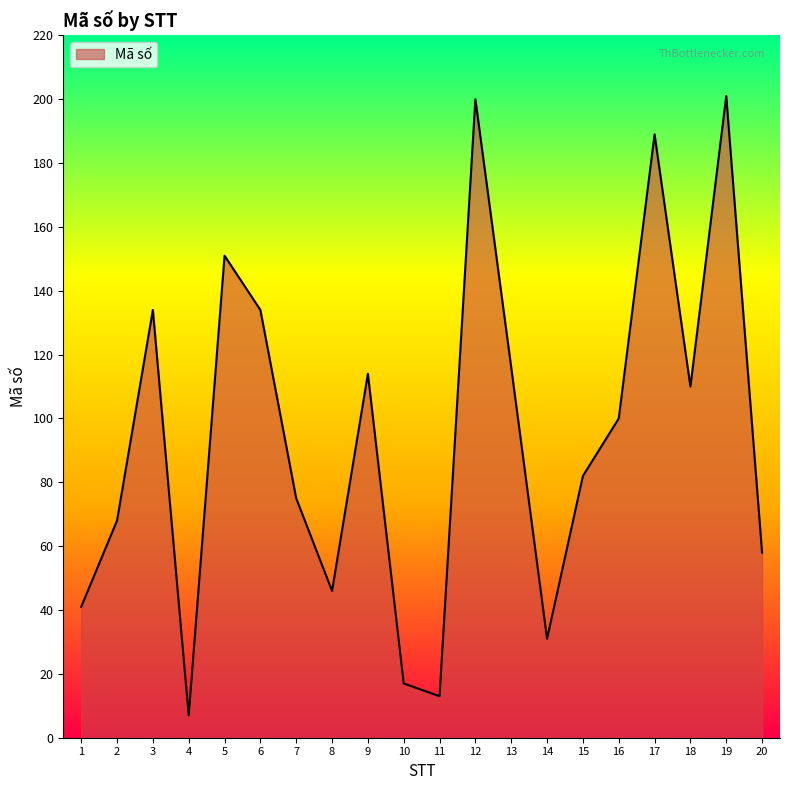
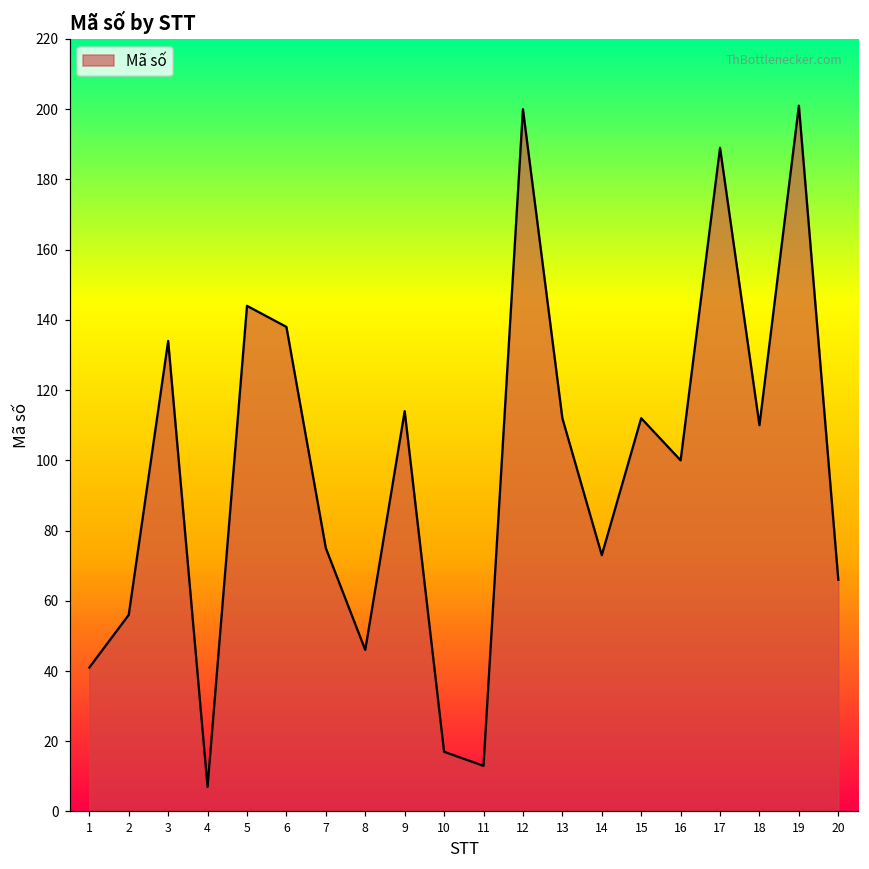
2: 68 -> 56
5: 151 -> 144
6: 134 -> 138
13: 116 -> 112
14: 31 -> 73
15: 82 -> 112
20: 58 -> 66
